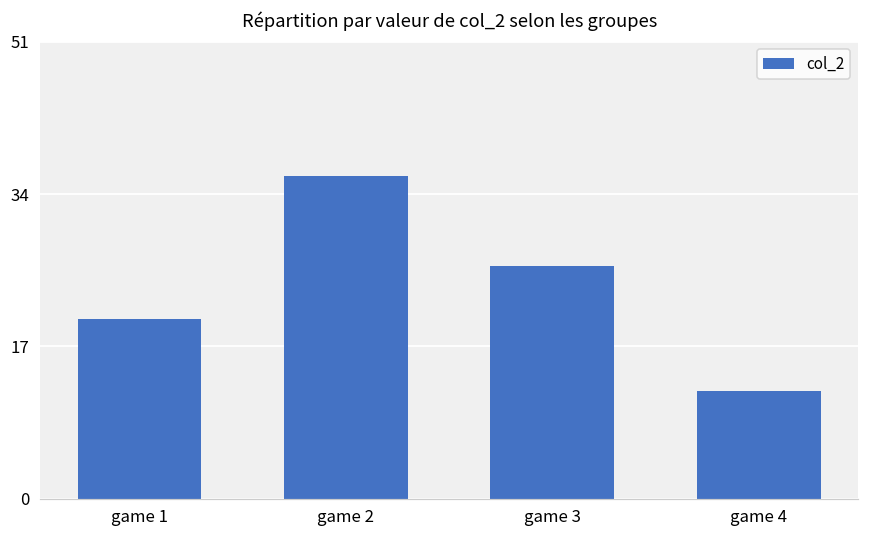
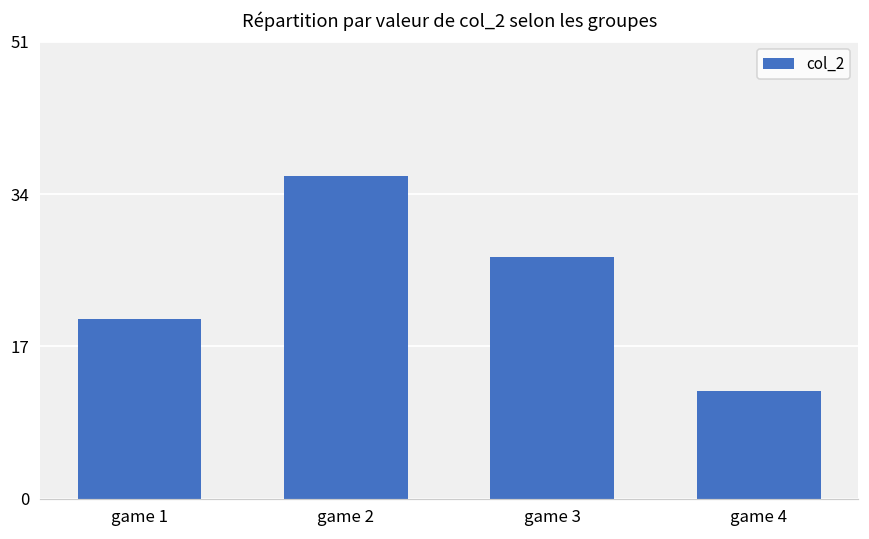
game 3: 26 -> 27
